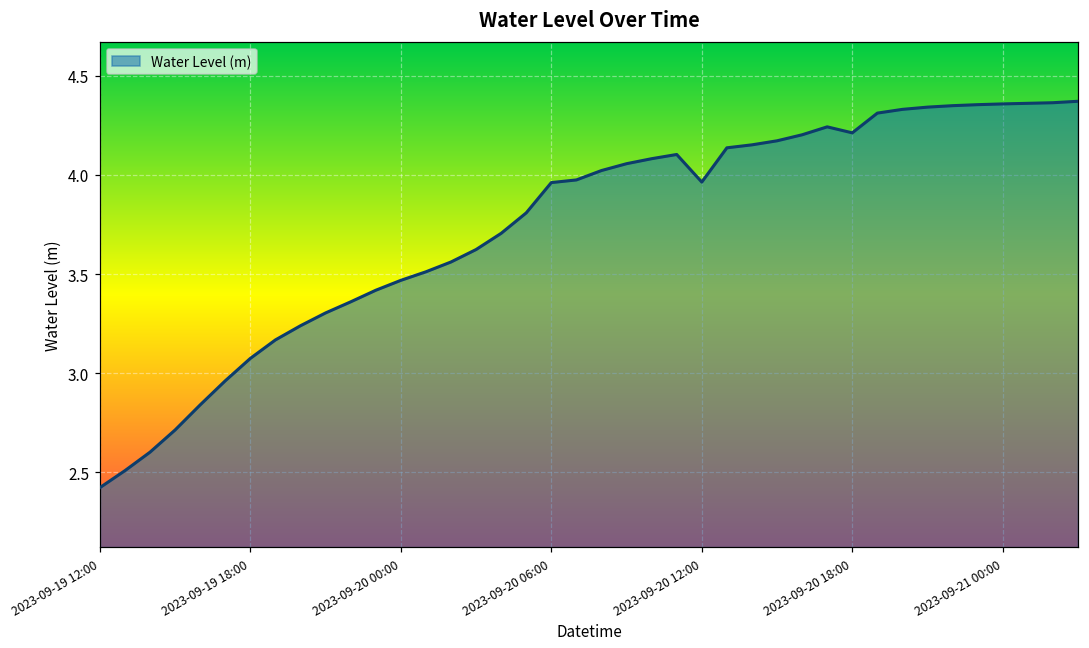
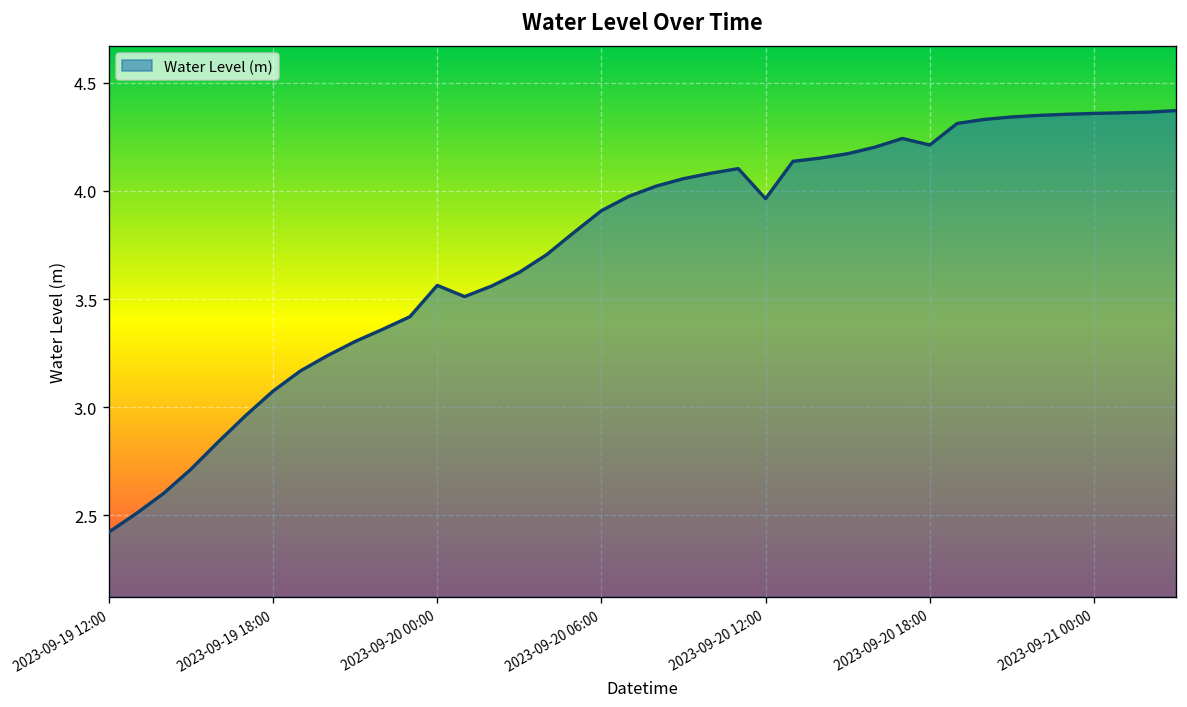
2023-09-20 00:00: 3.47 -> 3.56
2023-09-20 06:00: 3.96 -> 3.91
